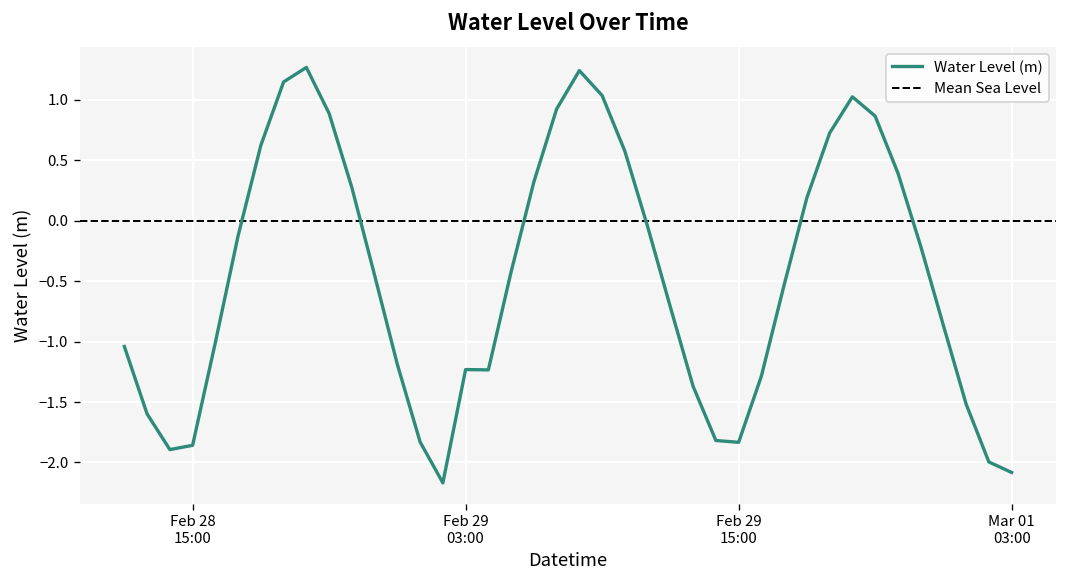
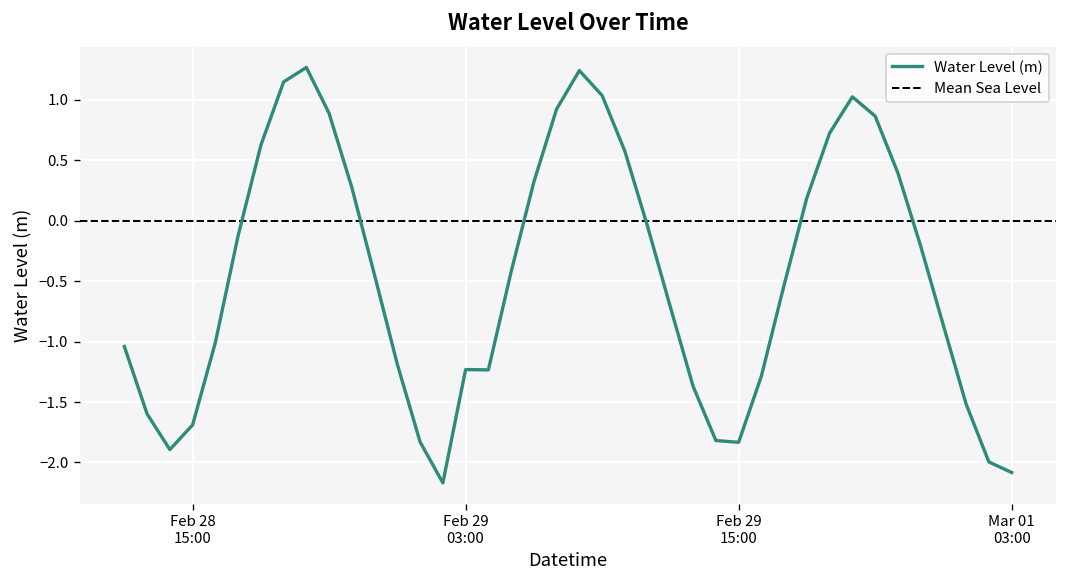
Feb 28 15:00: -1.86 -> -1.69
